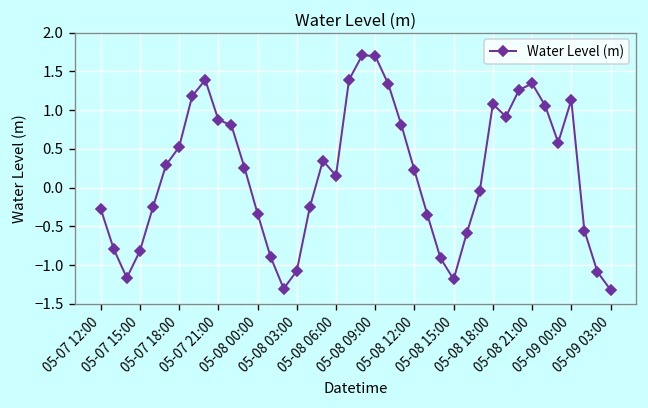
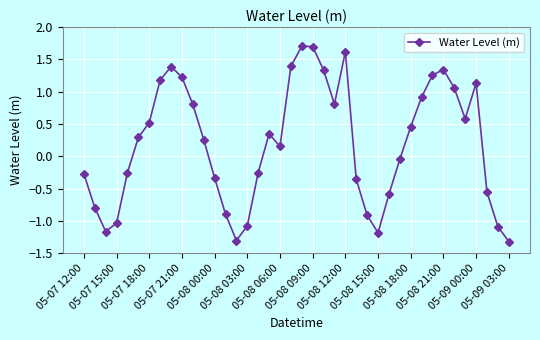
05-07 15:00: -0.8 -> -1.0
05-07 21:00: 0.9 -> 1.2
05-08 12:00: 0.2 -> 1.6
05-08 18:00: 1.1 -> 0.5
